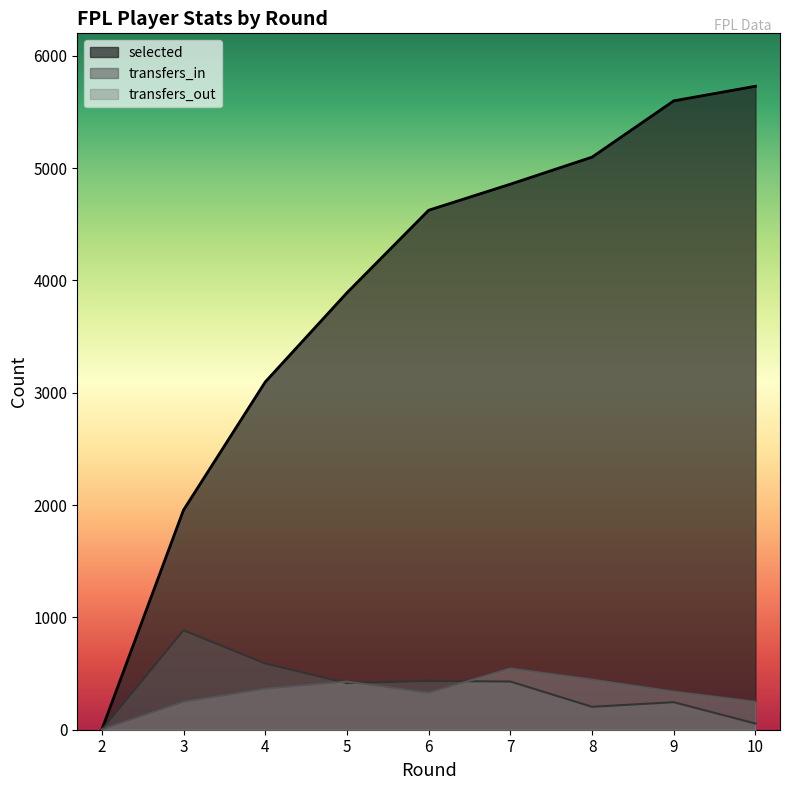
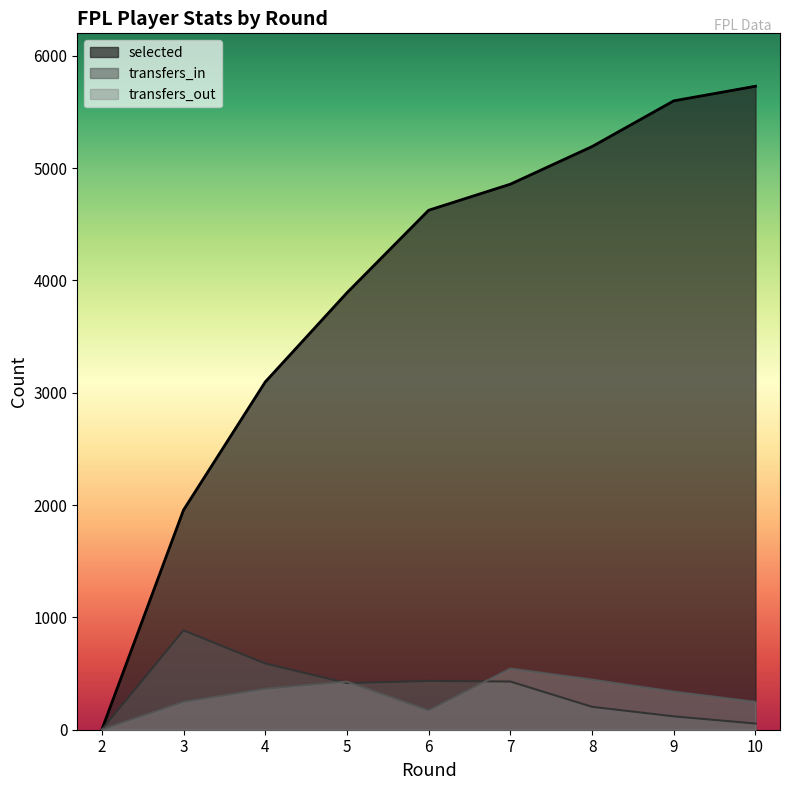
transfers_out, 6: 330 -> 170
selected, 8: 5100 -> 5190
transfers_in, 9: 250 -> 120
